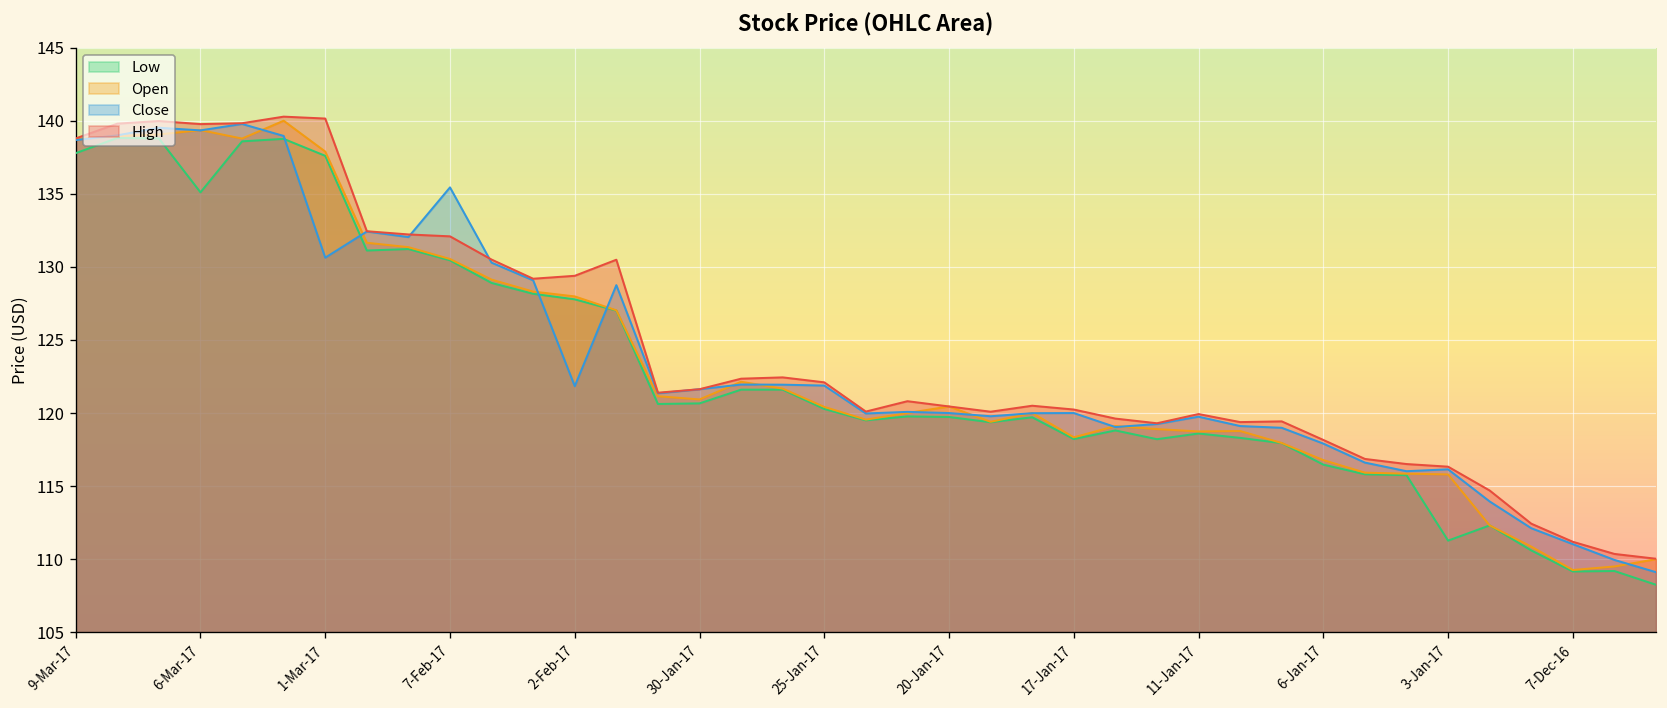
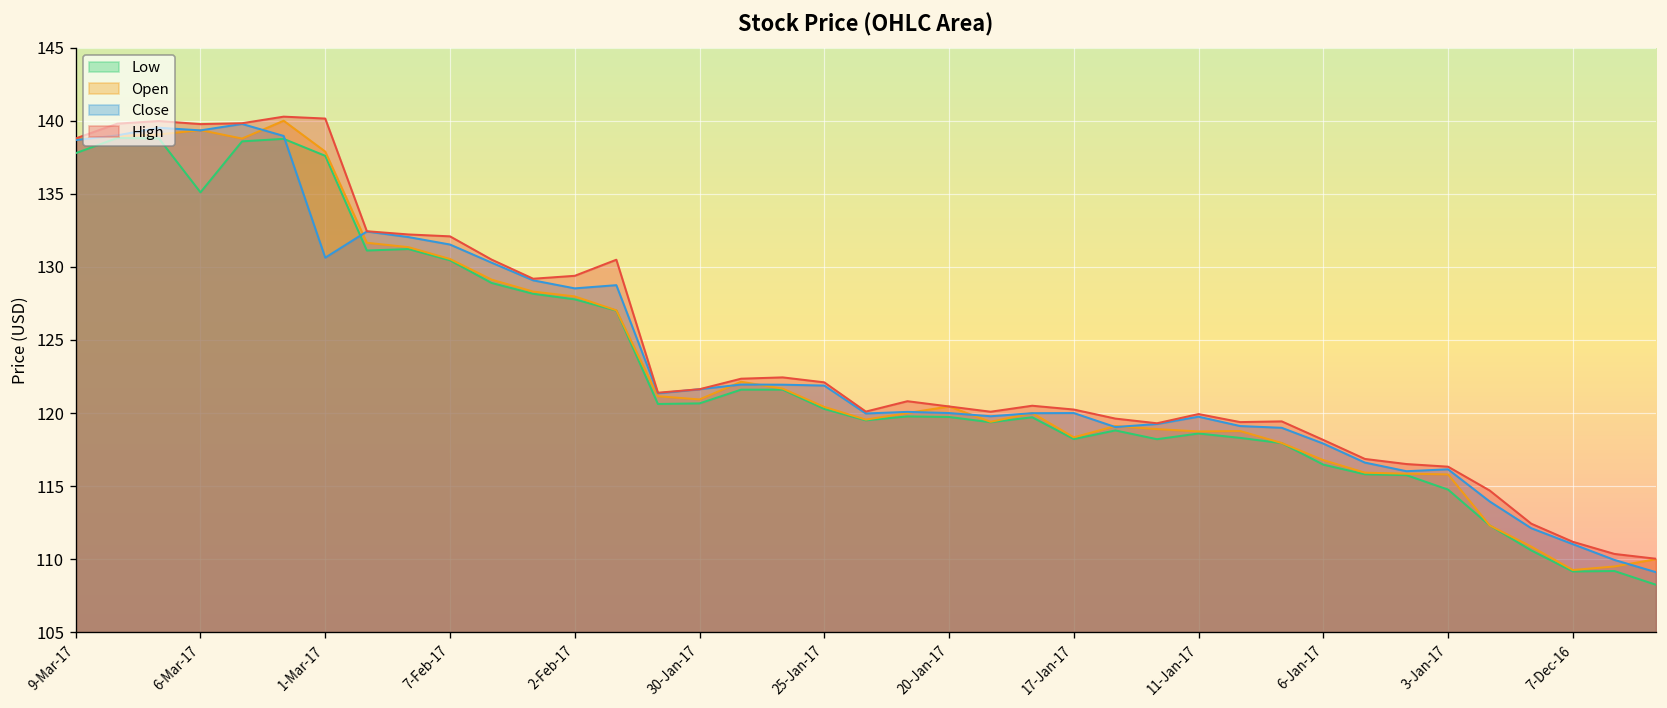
Close, 7-Feb-17: 135.4 -> 131.5
Close, 2-Feb-17: 121.8 -> 128.5
Low, 3-Jan-17: 111.3 -> 114.8
